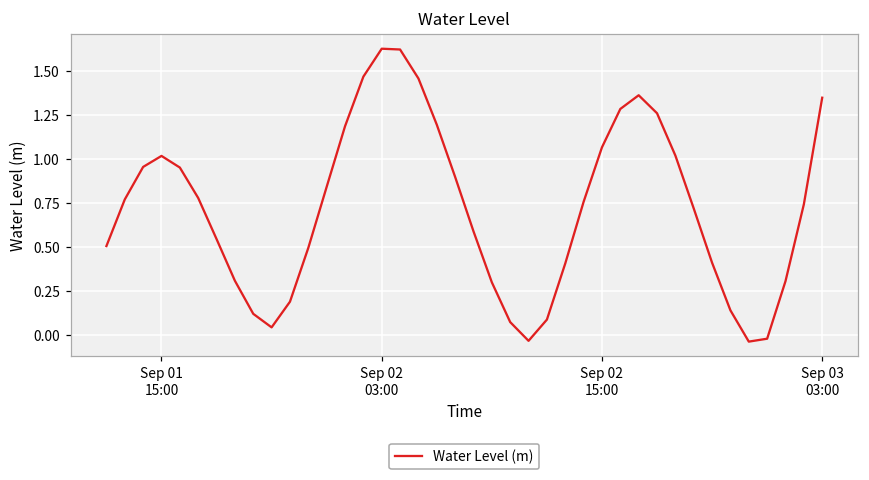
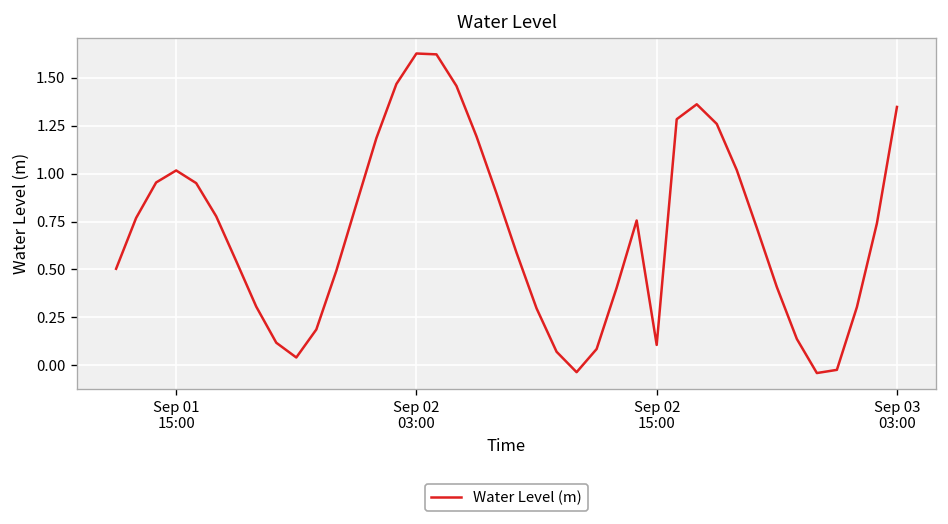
Sep 02 15:00: 1.07 -> 0.11
